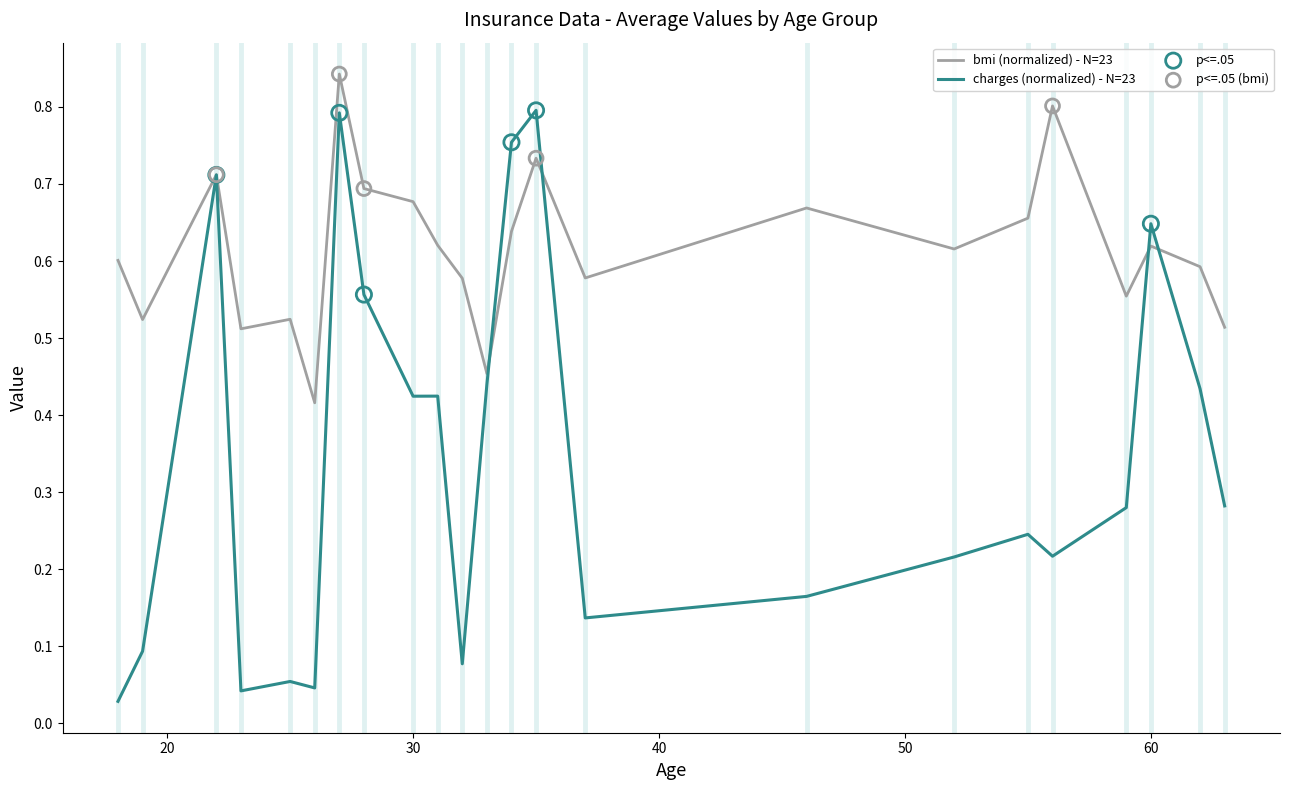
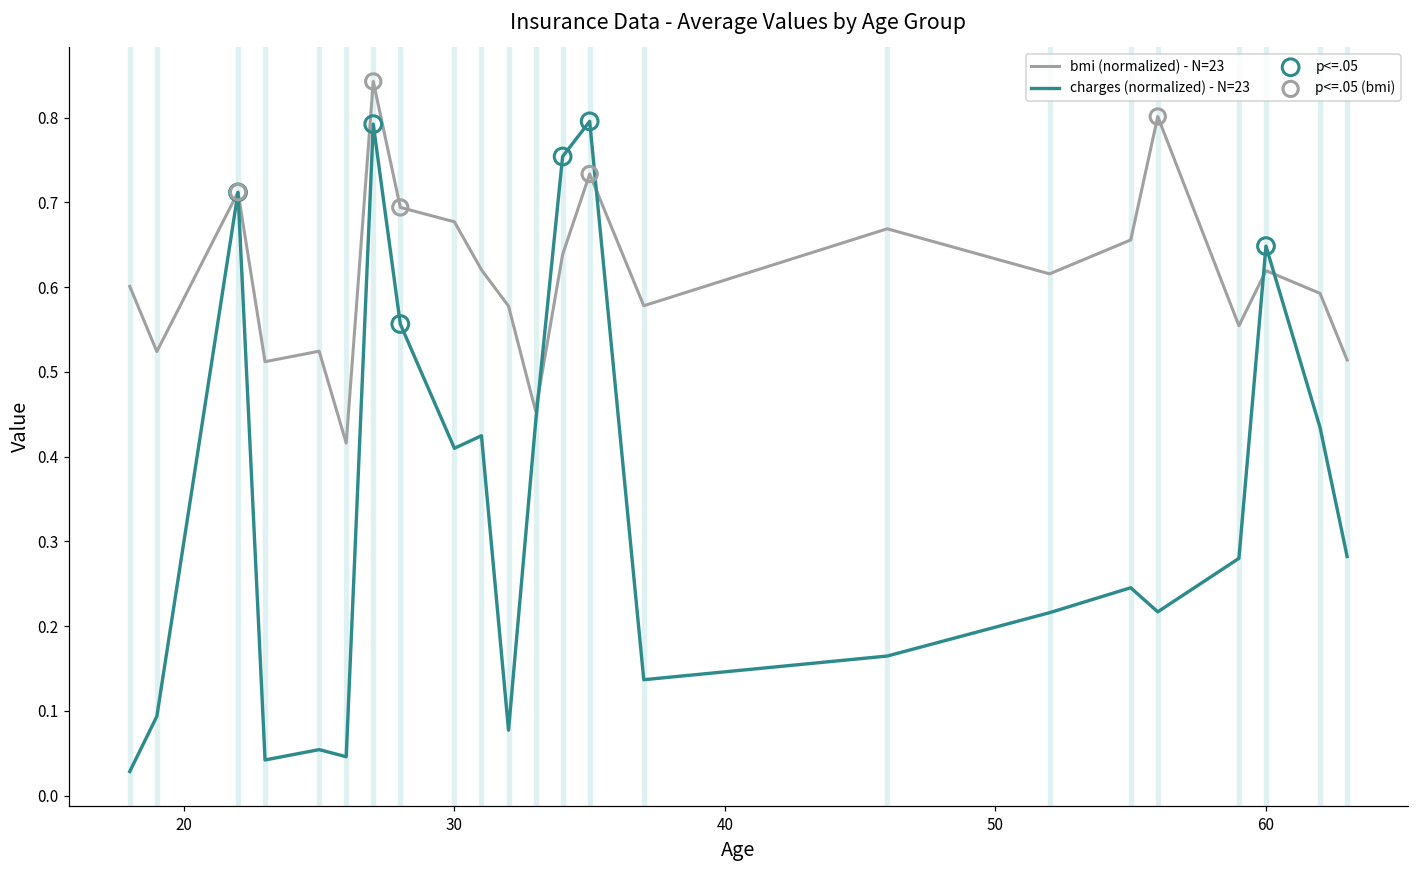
charges (normalized) - N=23, 30: 0.42 -> 0.41
